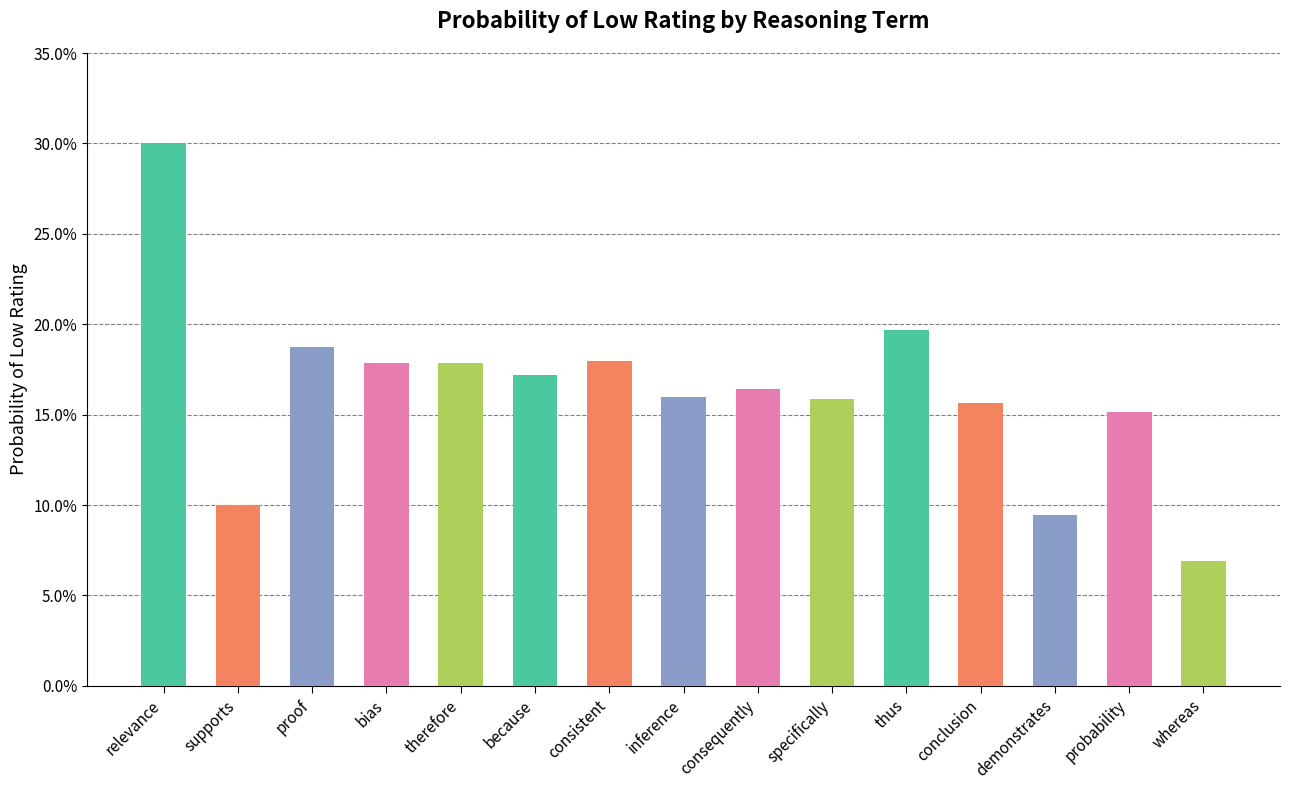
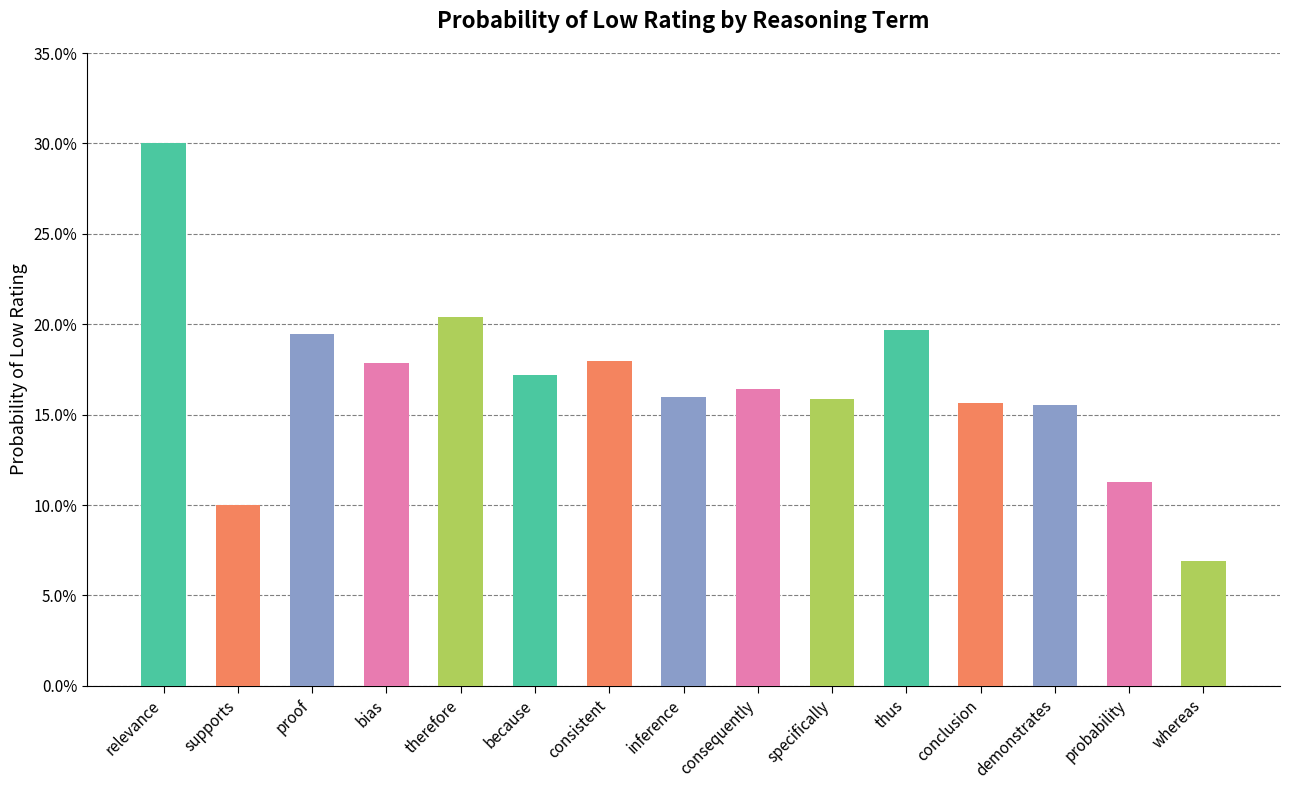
proof: 18.8% -> 19.5%
therefore: 17.8% -> 20.4%
demonstrates: 9.5% -> 15.6%
probability: 15.2% -> 11.3%
